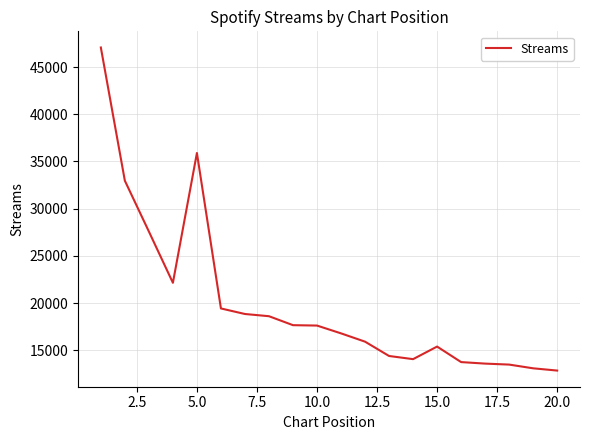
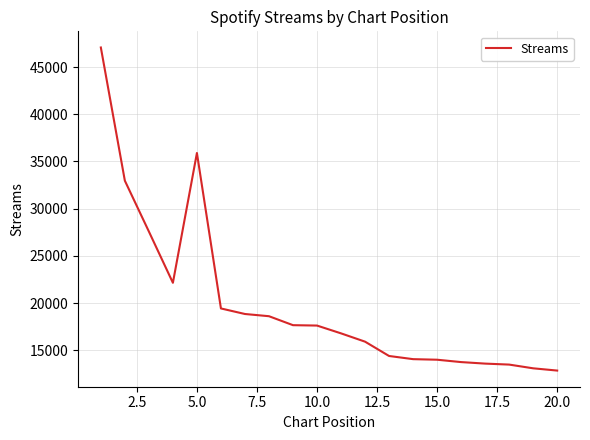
15.0: 15000 -> 14000
